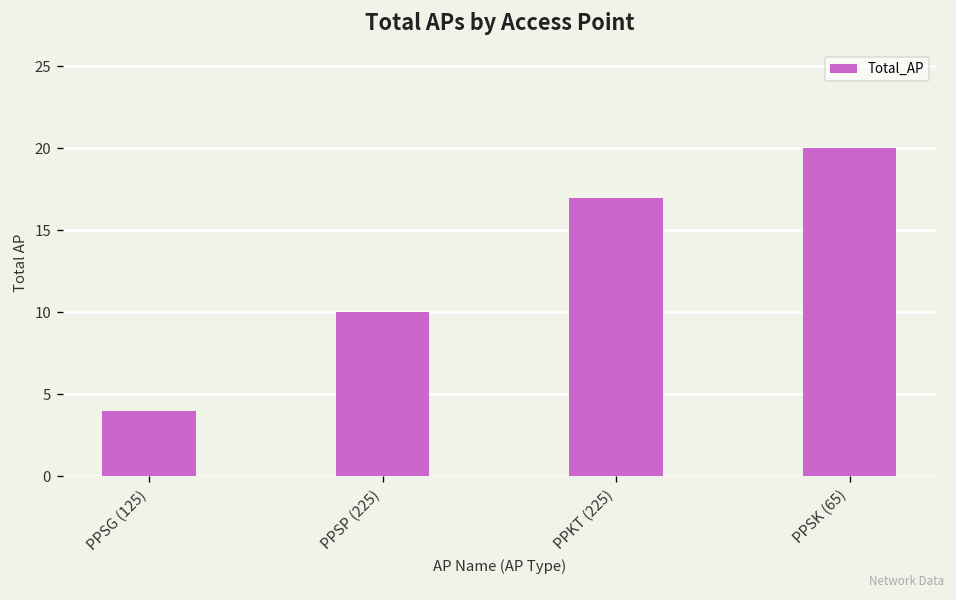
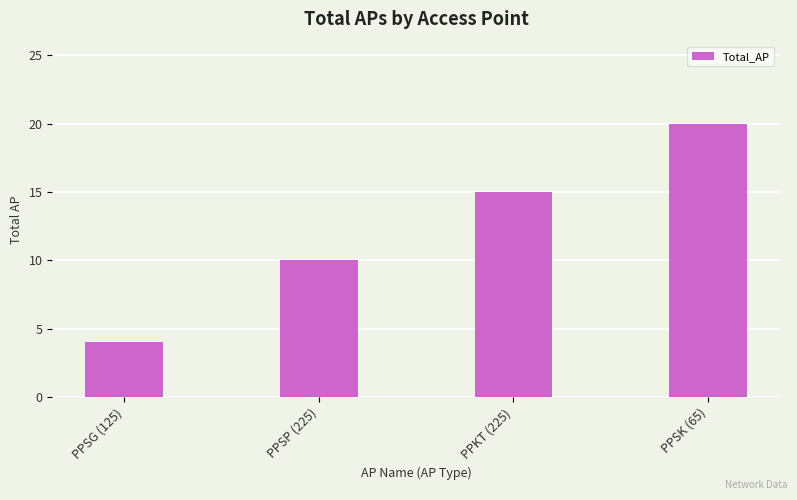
PPKT (225): 17 -> 15
